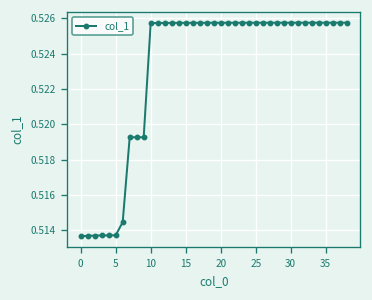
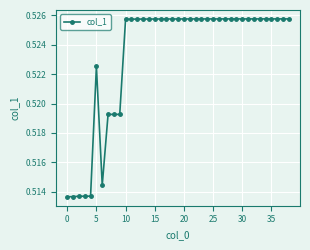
5: 0.5137 -> 0.5225
